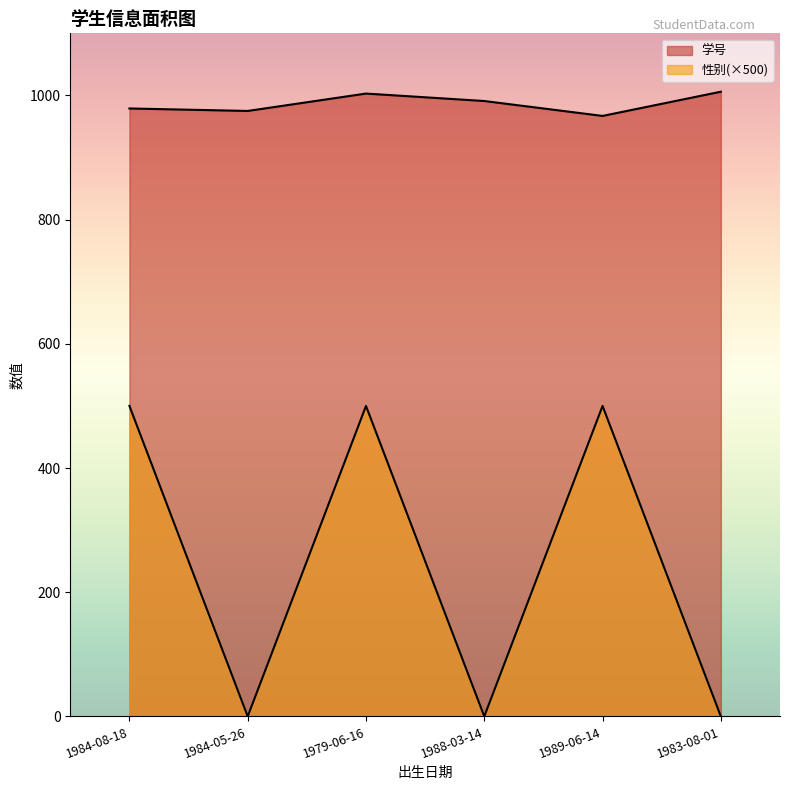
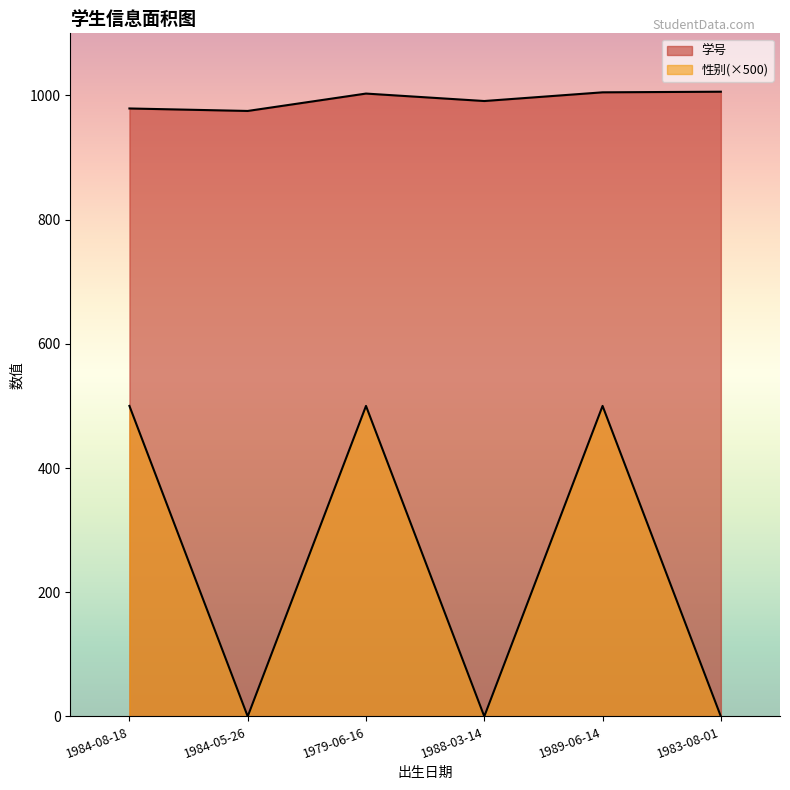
学号, 1989-06-14: 970 -> 1010
